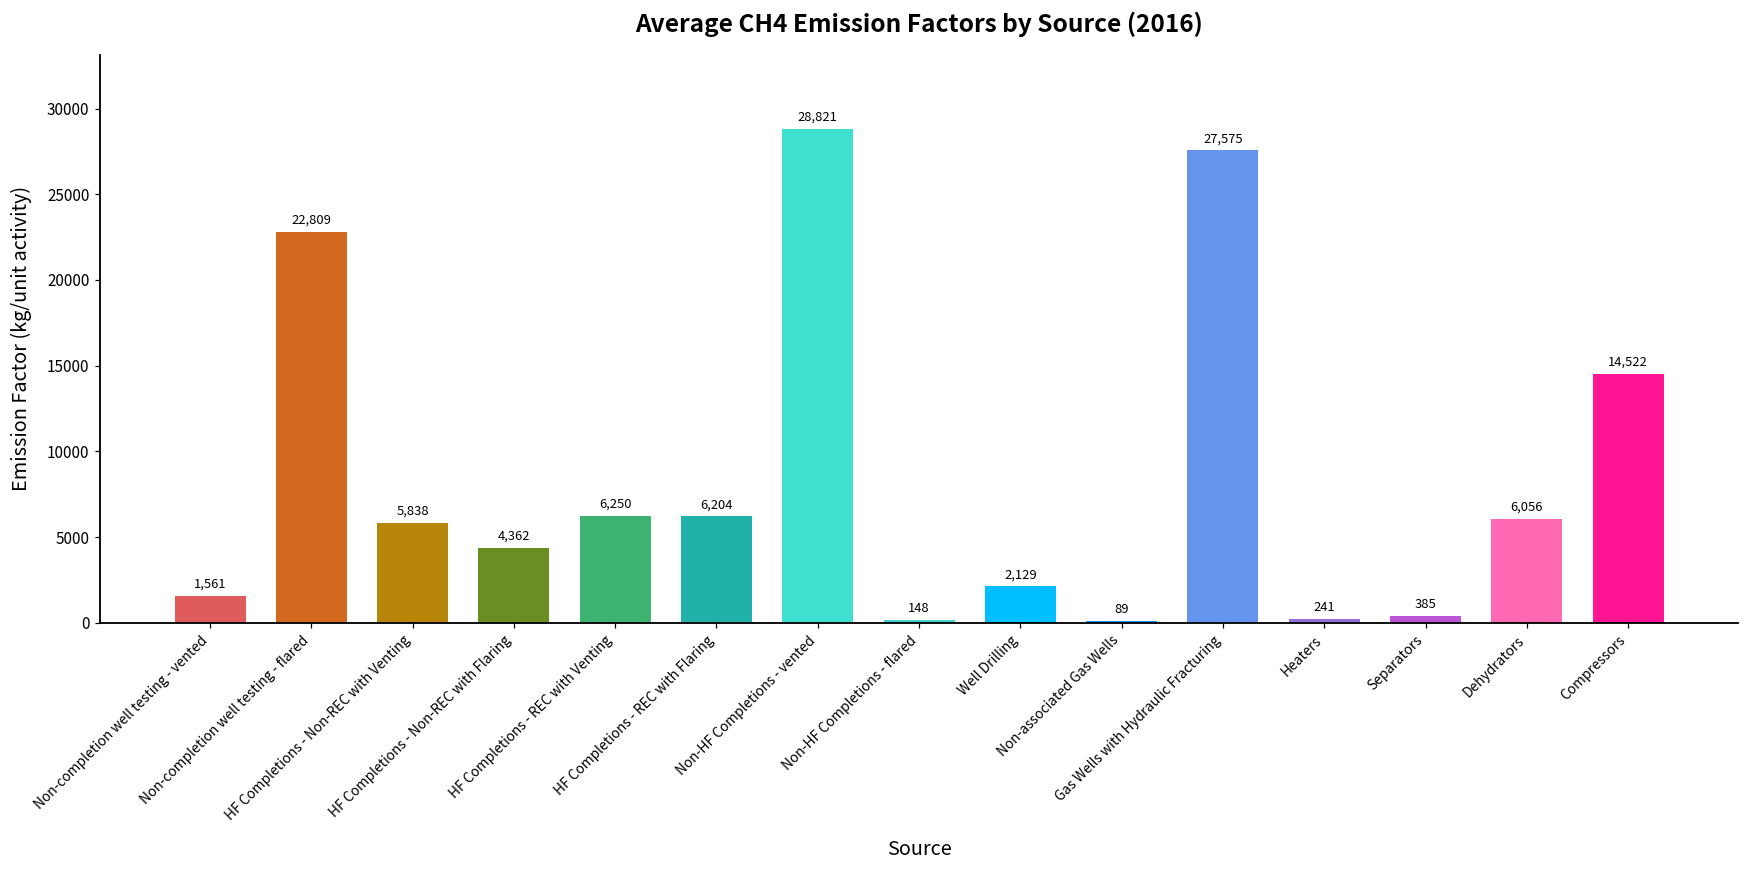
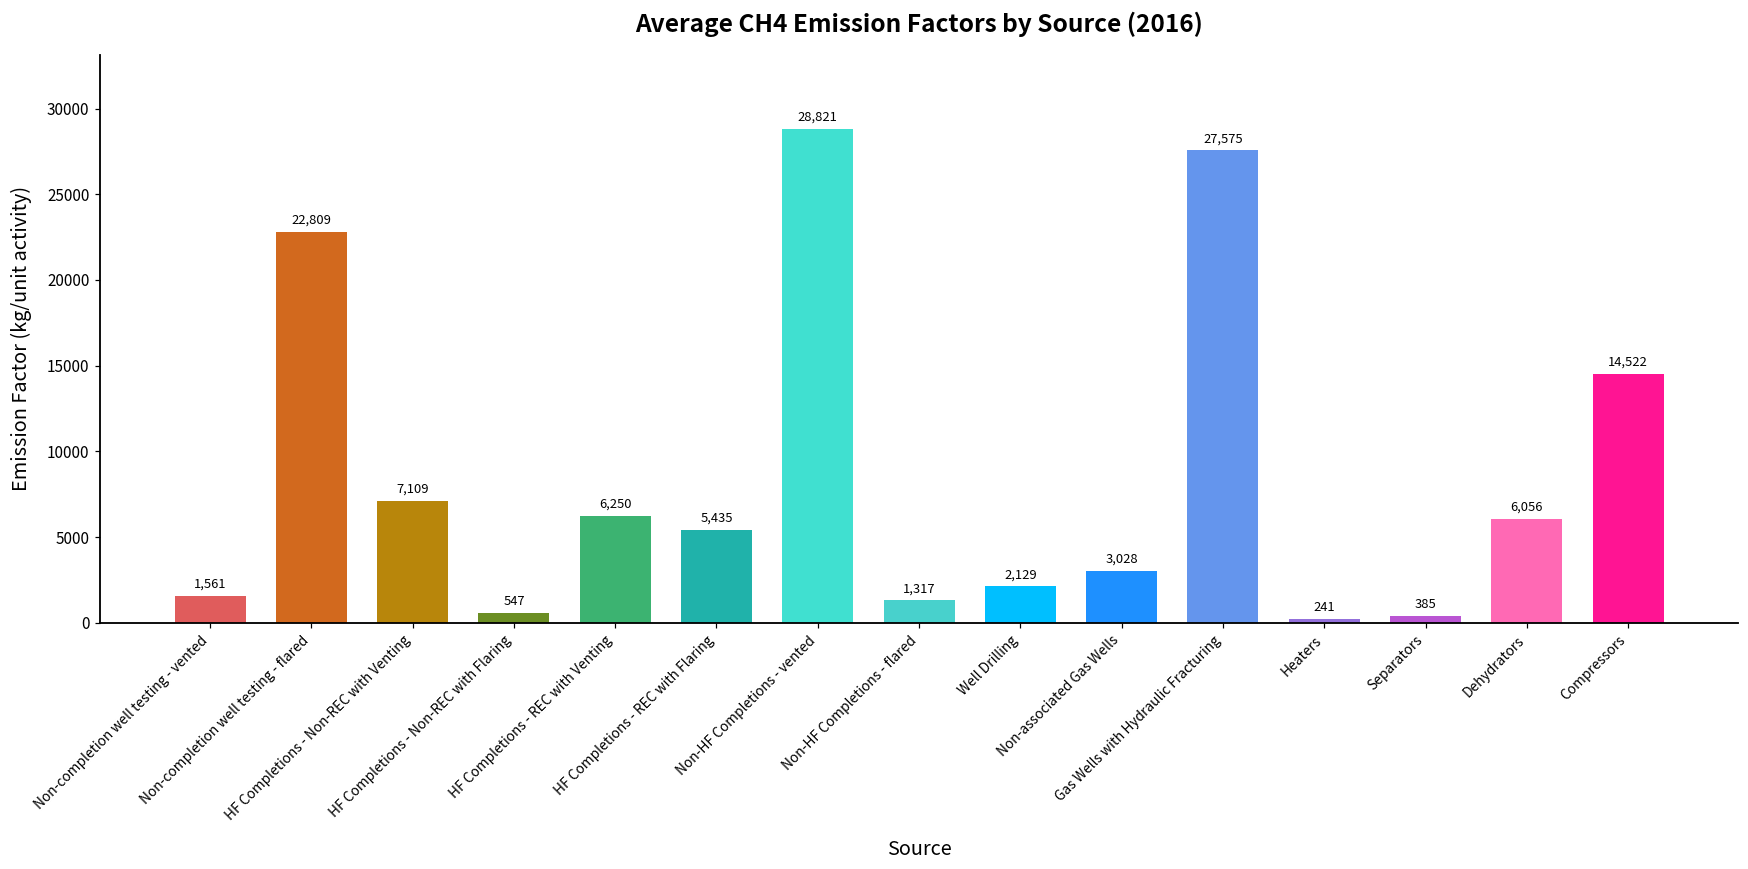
HF Completions - Non-REC with Venting: 5,838 -> 7,109
HF Completions - Non-REC with Flaring: 4,362 -> 547
HF Completions - REC with Flaring: 6,204 -> 5,435
Non-HF Completions - flared: 148 -> 1,317
Non-associated Gas Wells: 89 -> 3,028
